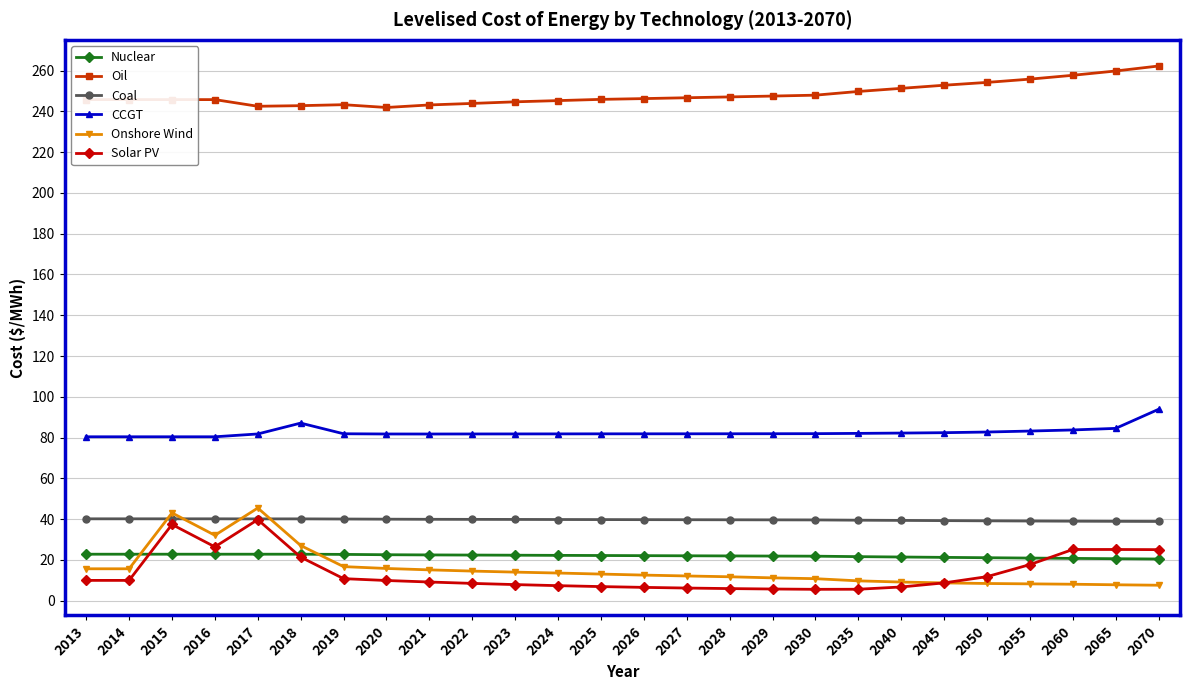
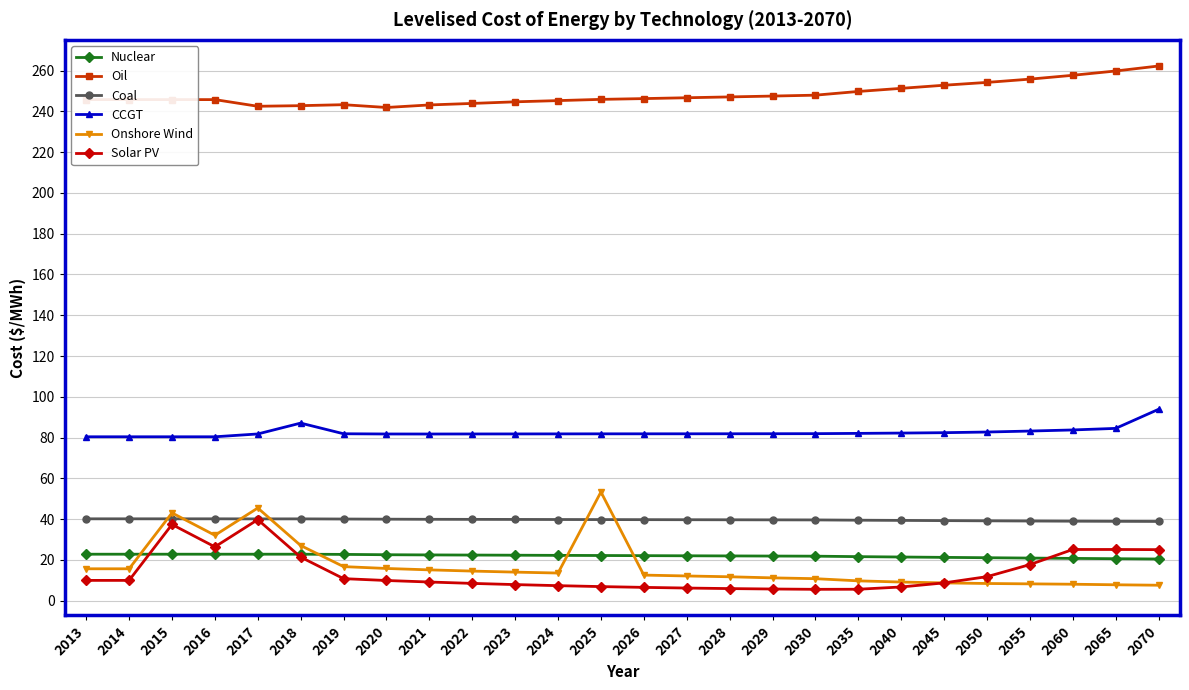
Onshore Wind, 2025: 13 -> 53
